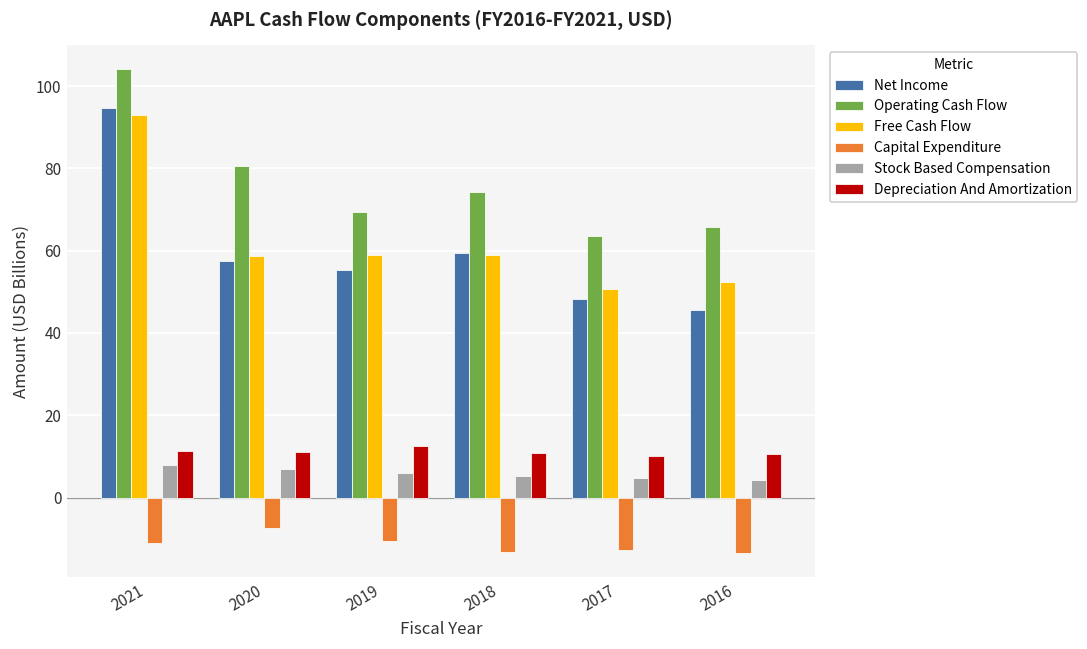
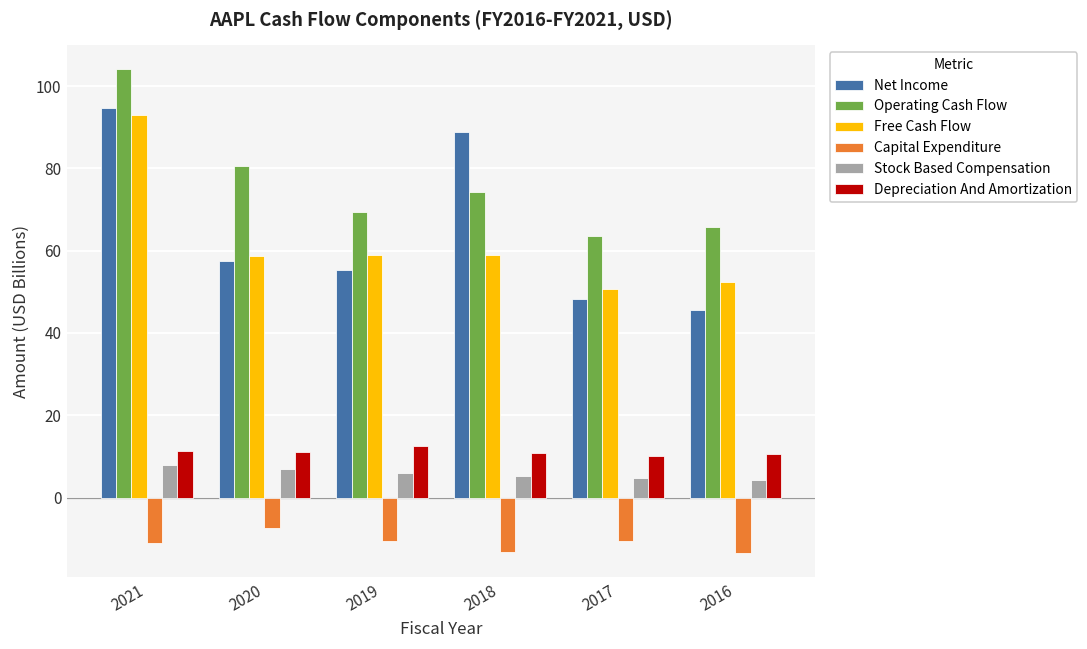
Net Income, 2018: 60 -> 89
Capital Expenditure, 2017: -13 -> -10
